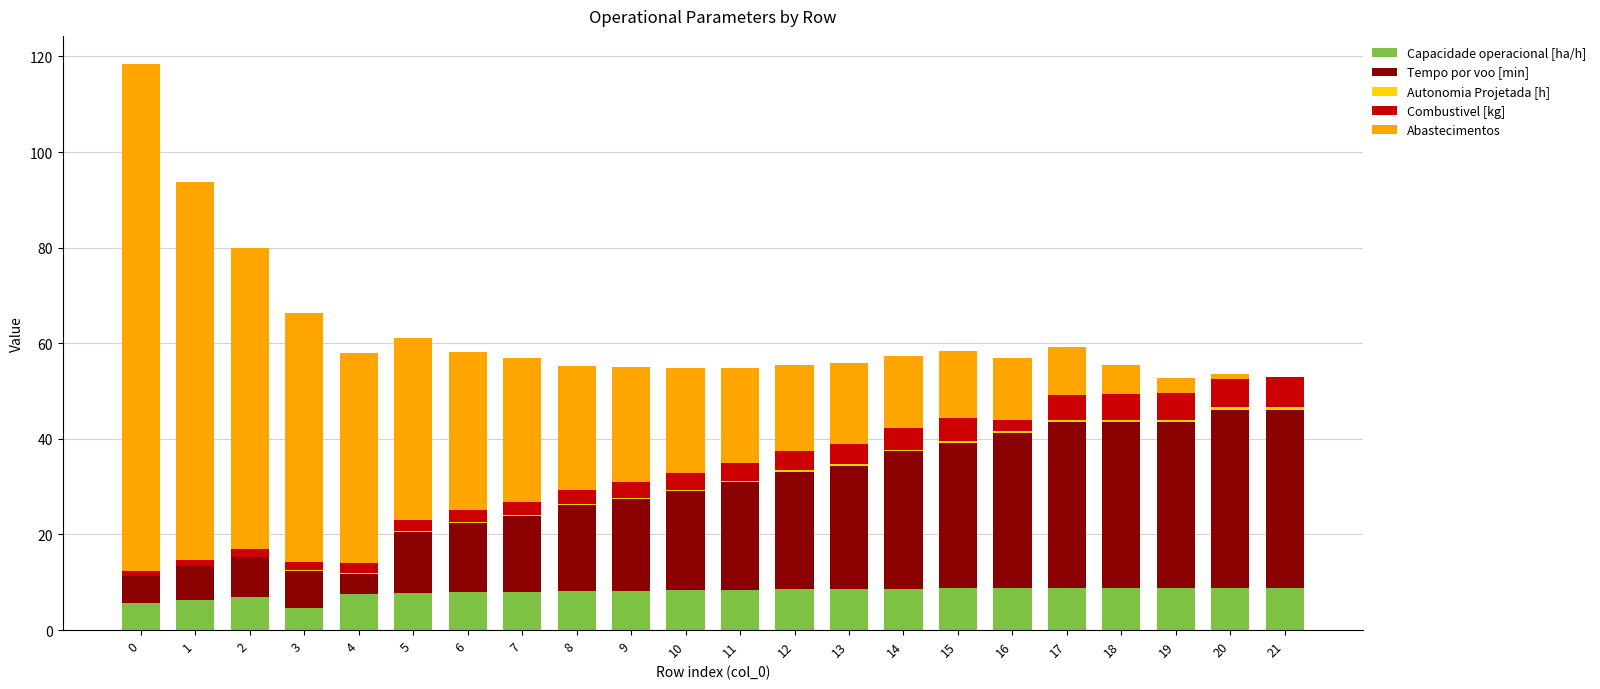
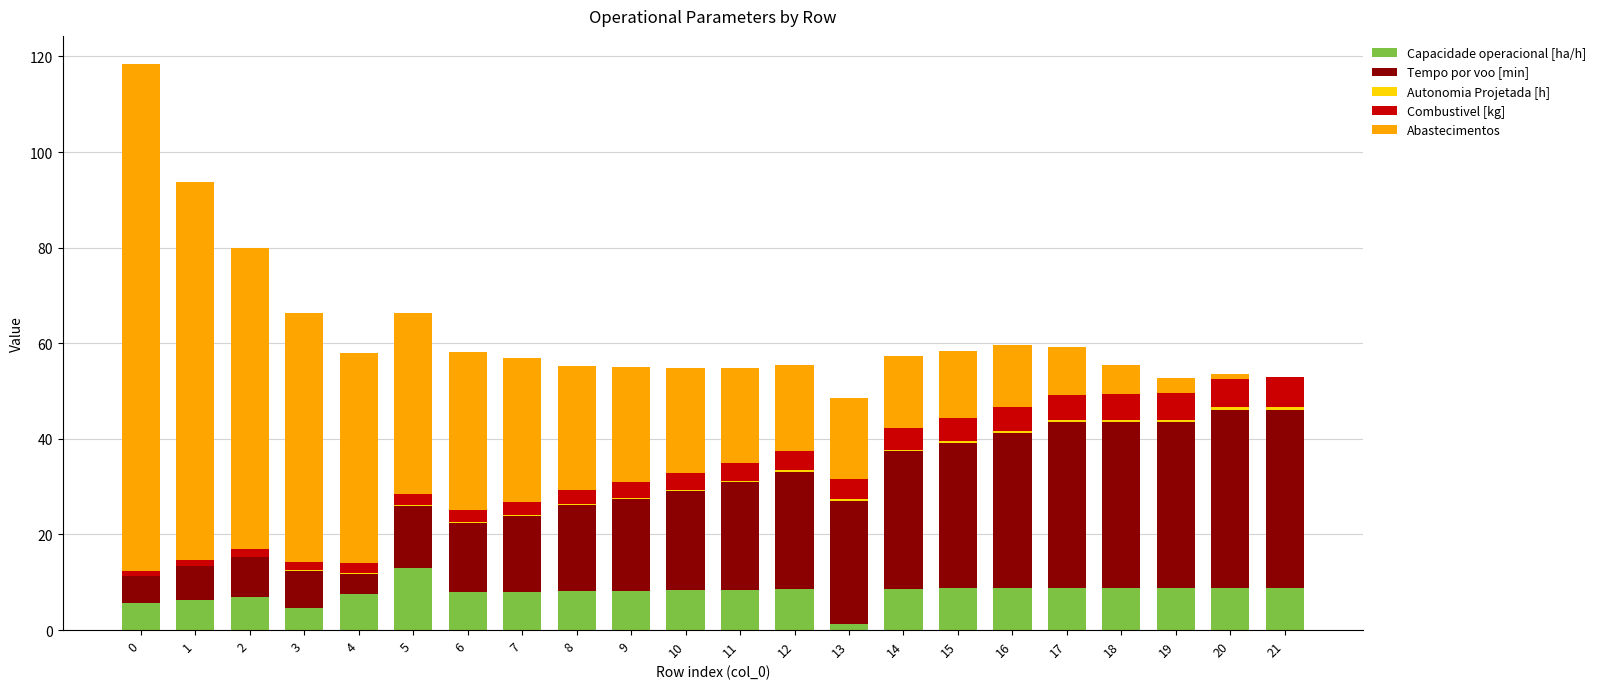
Capacidade operacional [ha/h], 5: 8 -> 13
Capacidade operacional [ha/h], 13: 9 -> 1
Combustivel [kg], 16: 2 -> 5
